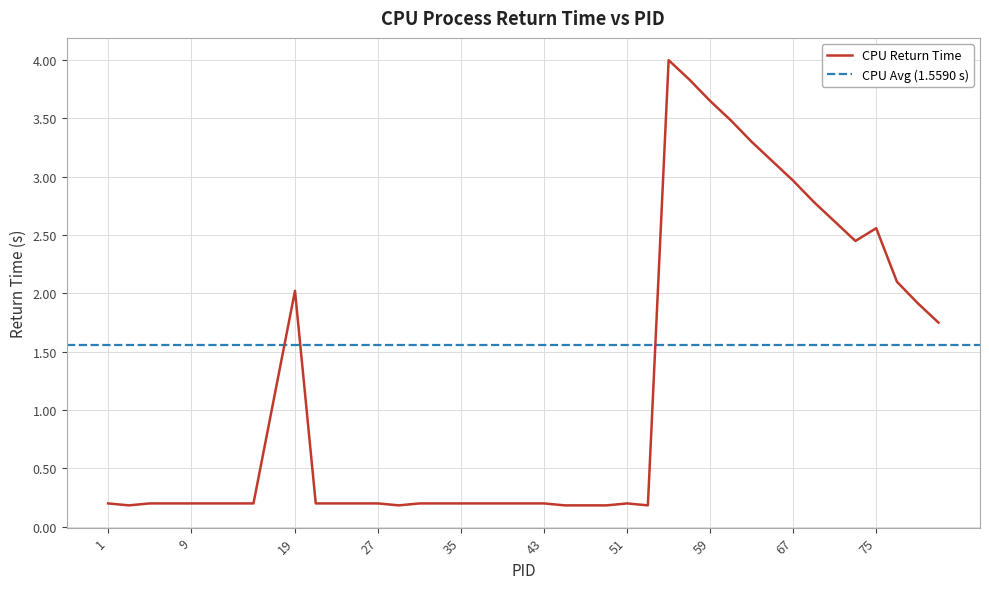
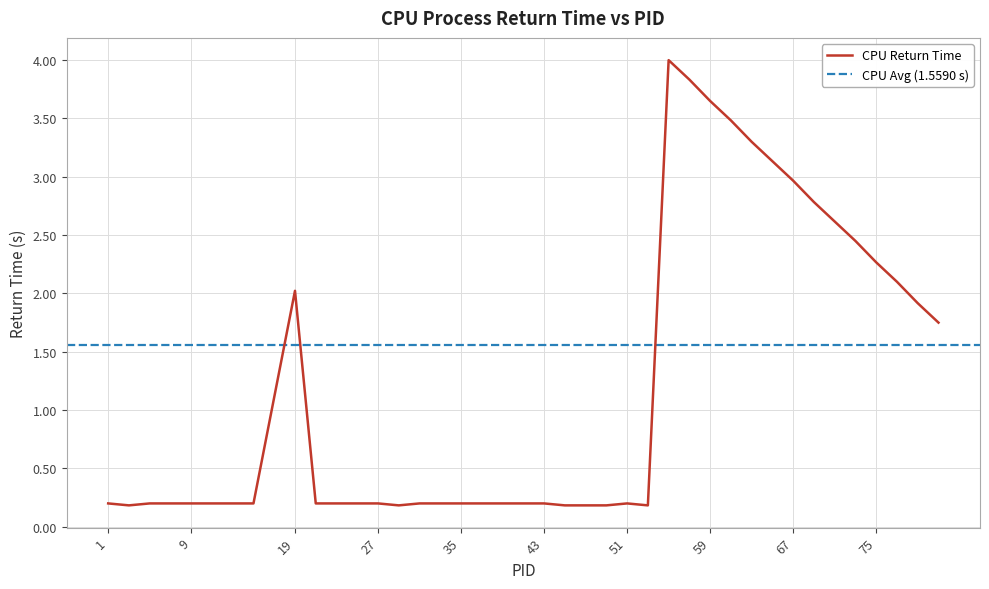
75: 2.56 -> 2.27
